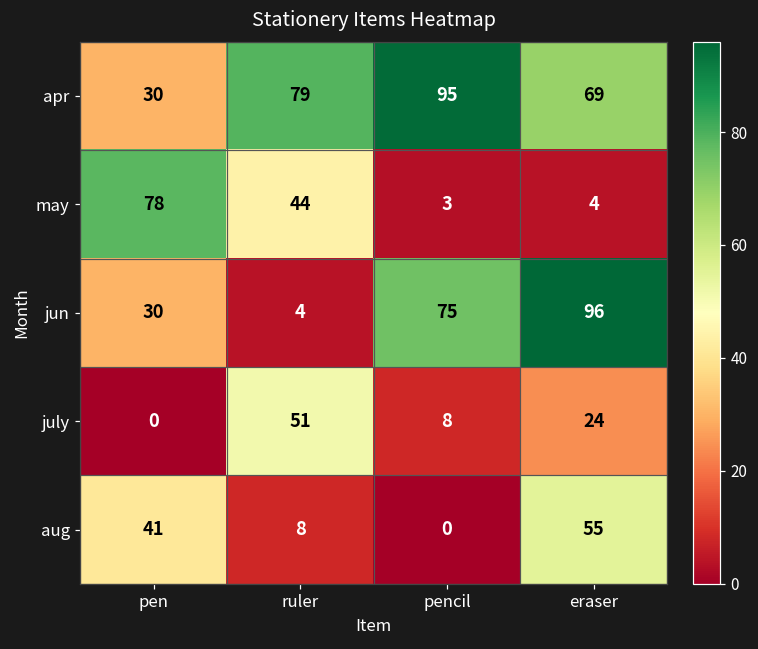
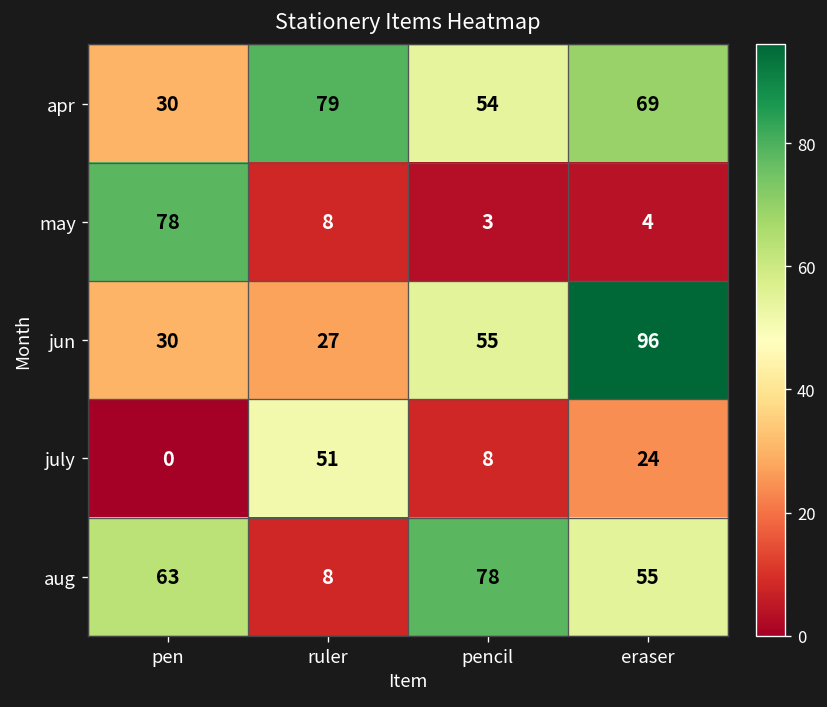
apr, pencil: 95 -> 54
may, ruler: 44 -> 8
jun, ruler: 4 -> 27
jun, pencil: 75 -> 55
aug, pen: 41 -> 63
aug, pencil: 0 -> 78
